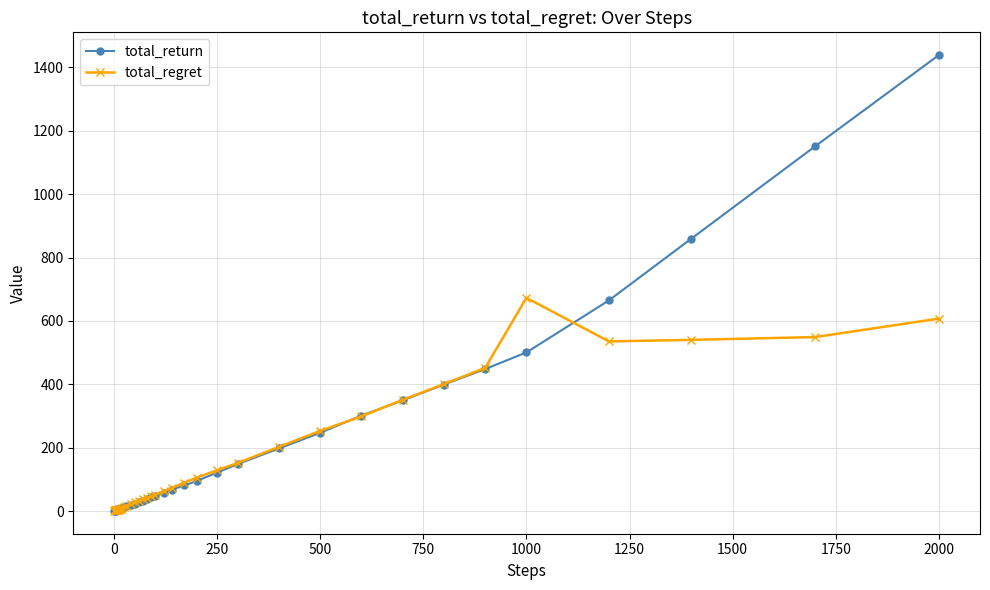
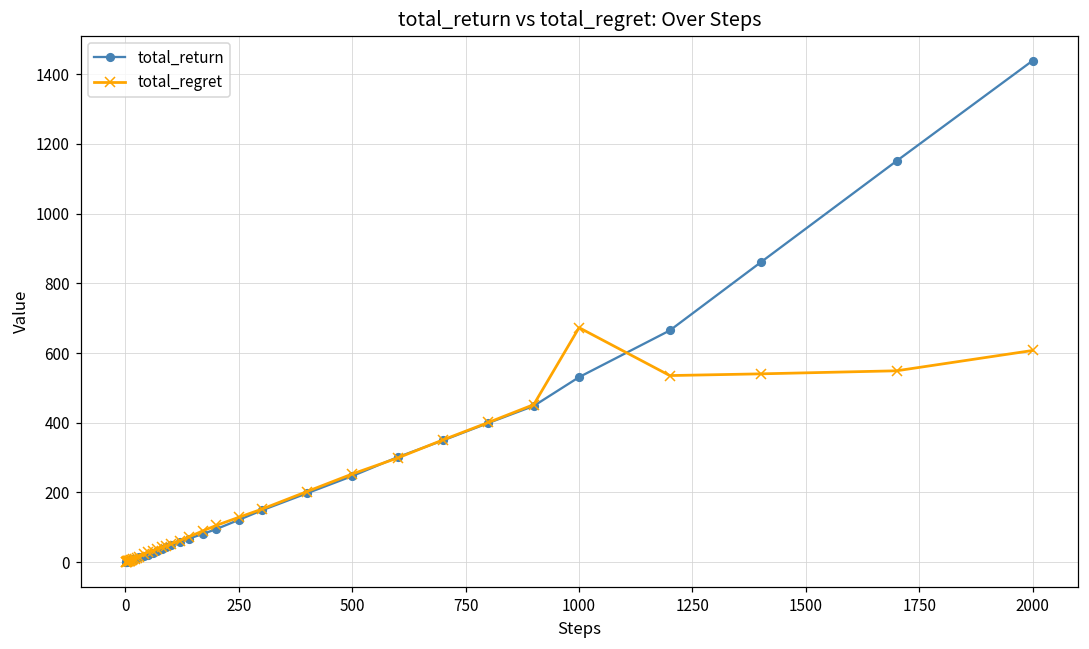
total_return, 1000: 500 -> 530
